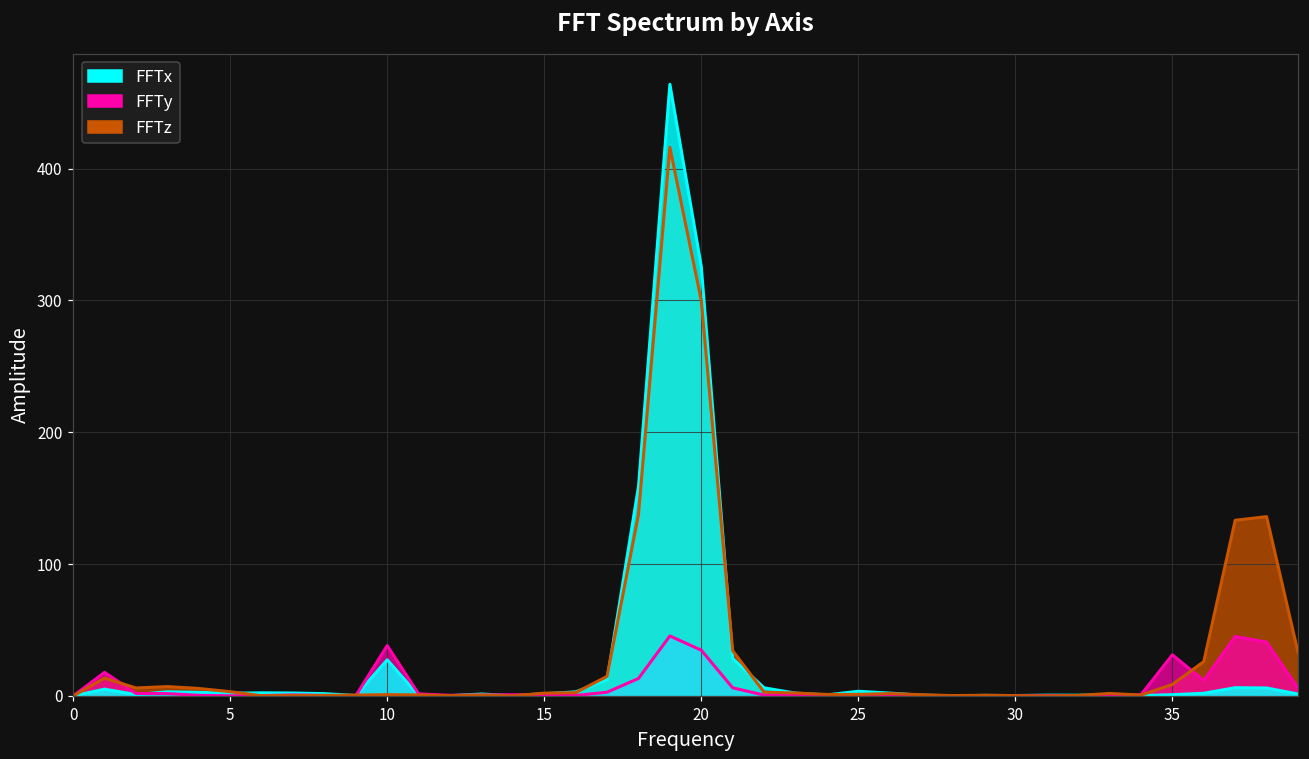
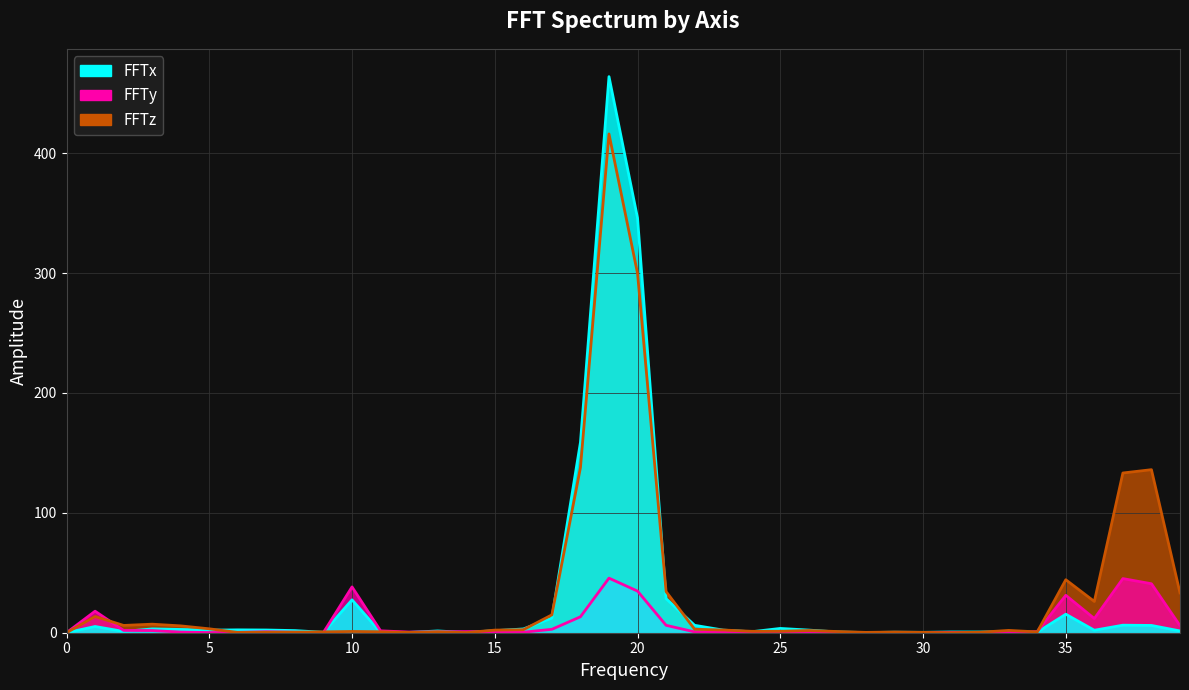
FFTx, 20: 326 -> 346
FFTz, 35: 9 -> 44
FFTx, 35: 1 -> 15
